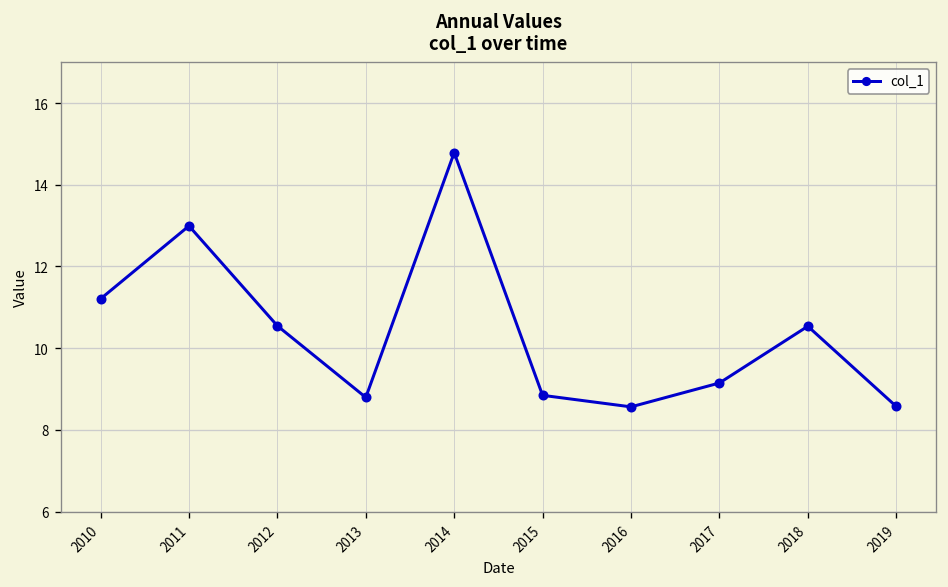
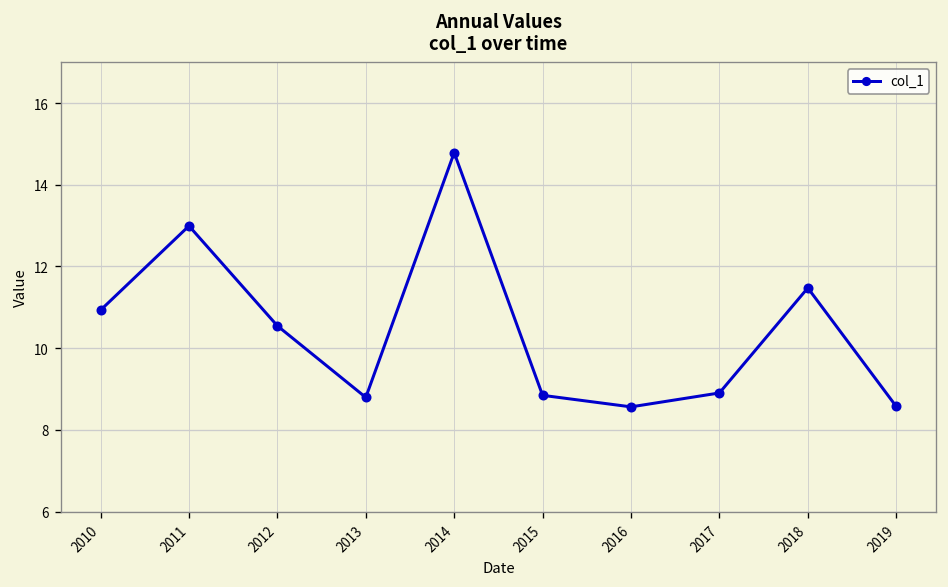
2010: 11.2 -> 10.9
2017: 9.1 -> 8.9
2018: 10.5 -> 11.5
